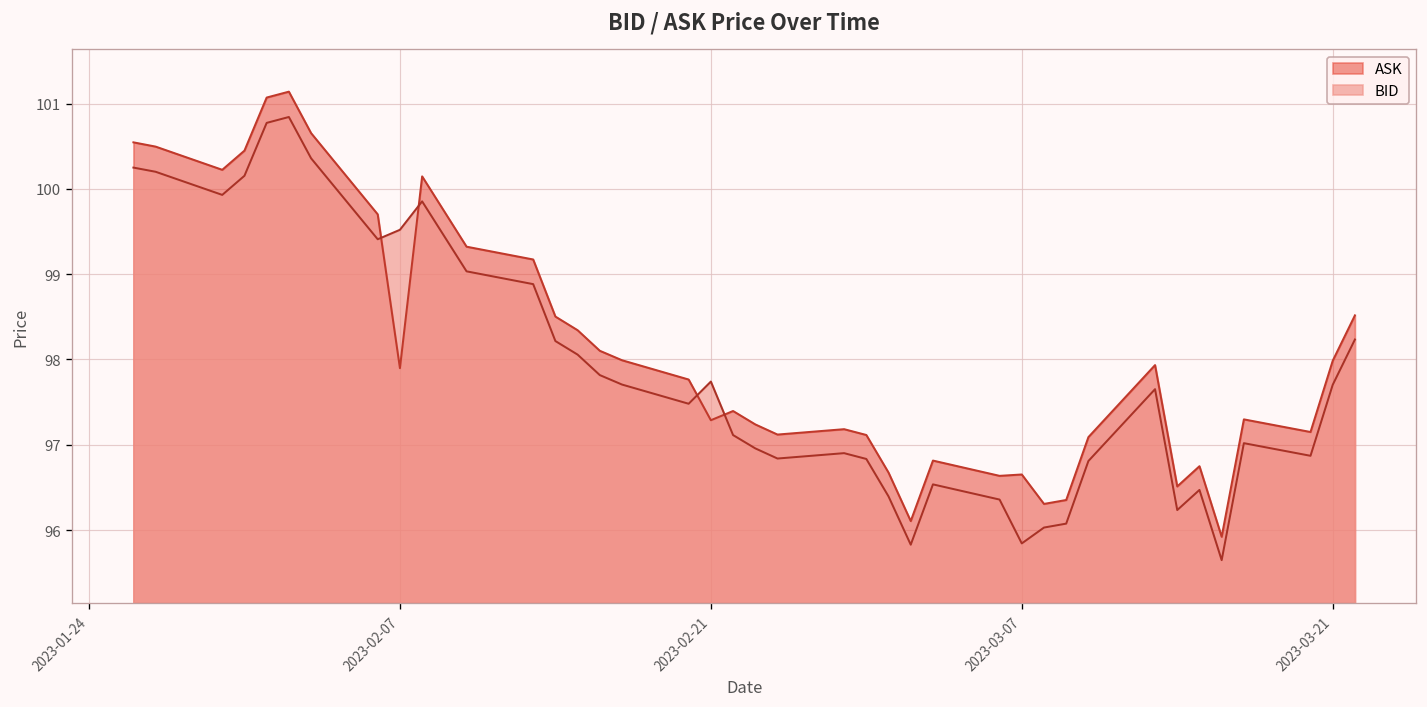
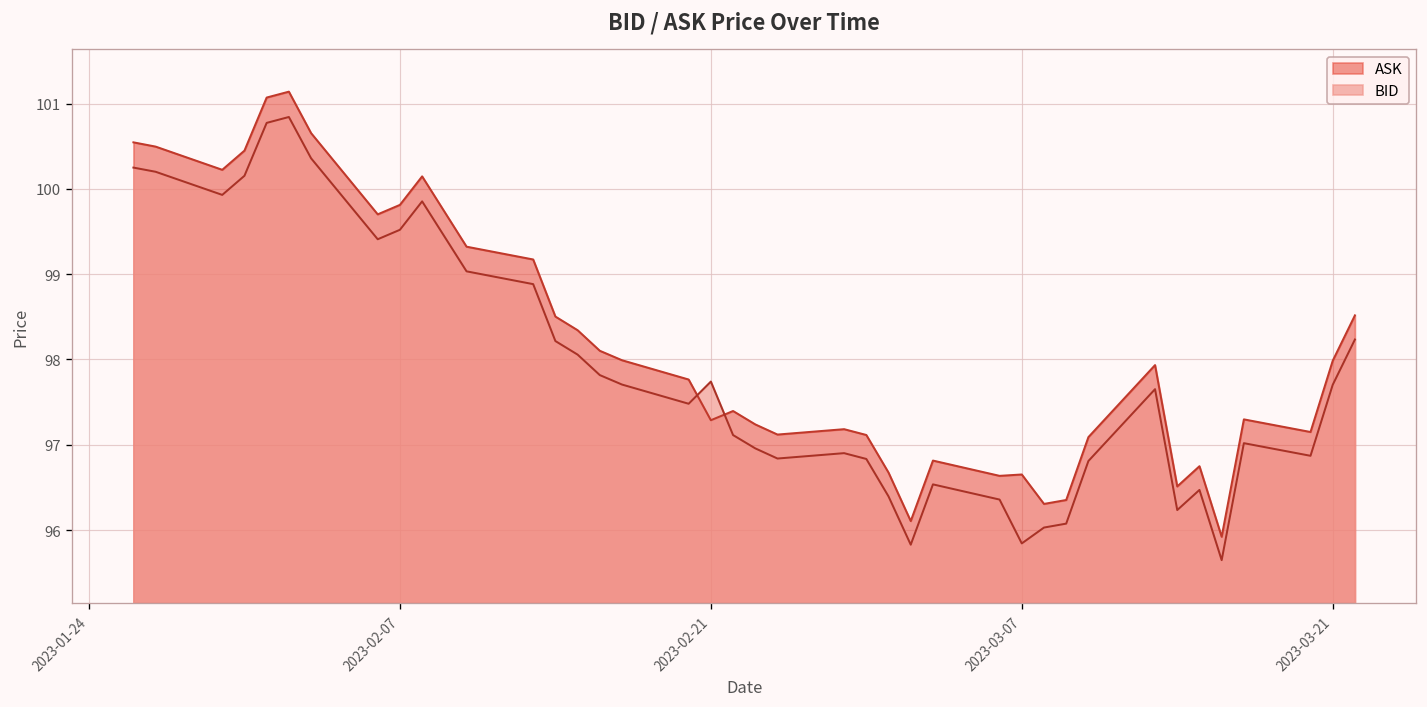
ASK, 2023-02-07: 97.9 -> 99.8
